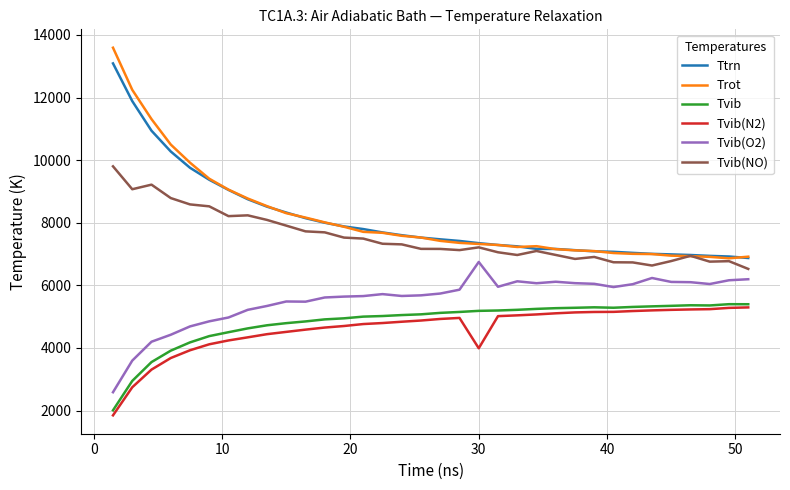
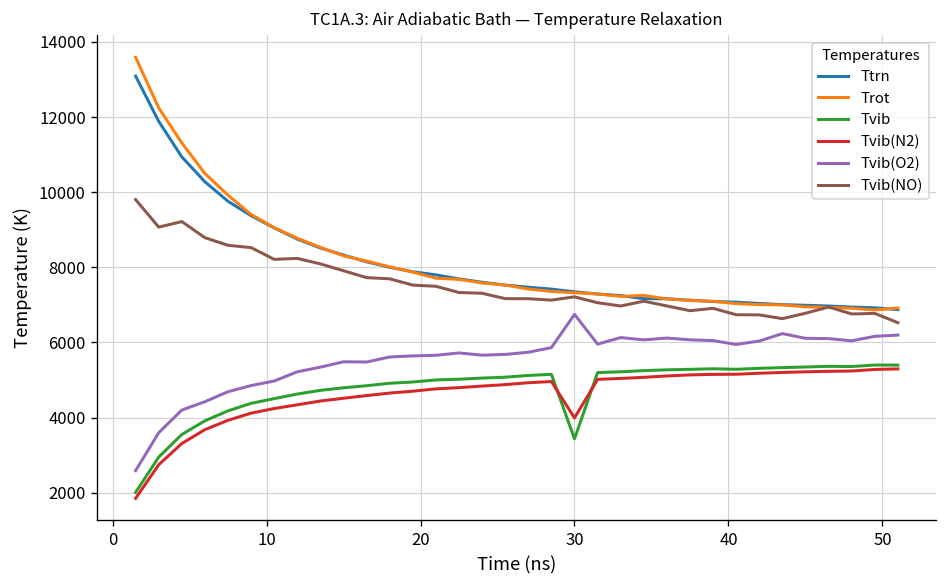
Tvib, 30: 5200 -> 3400
